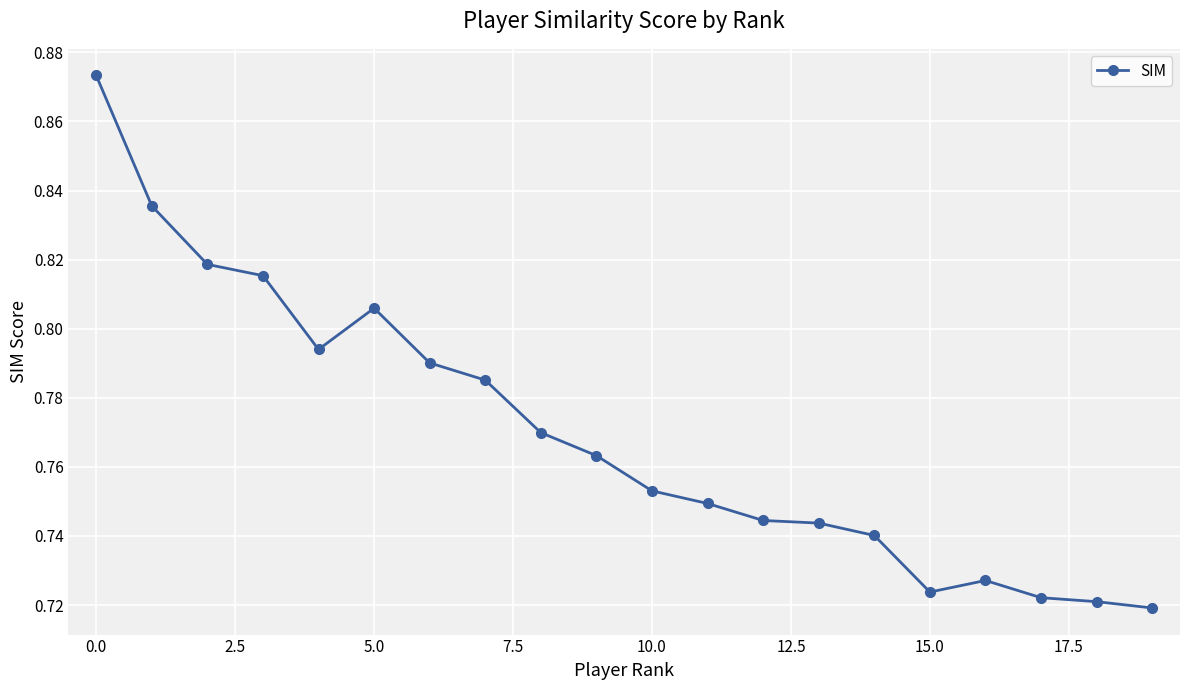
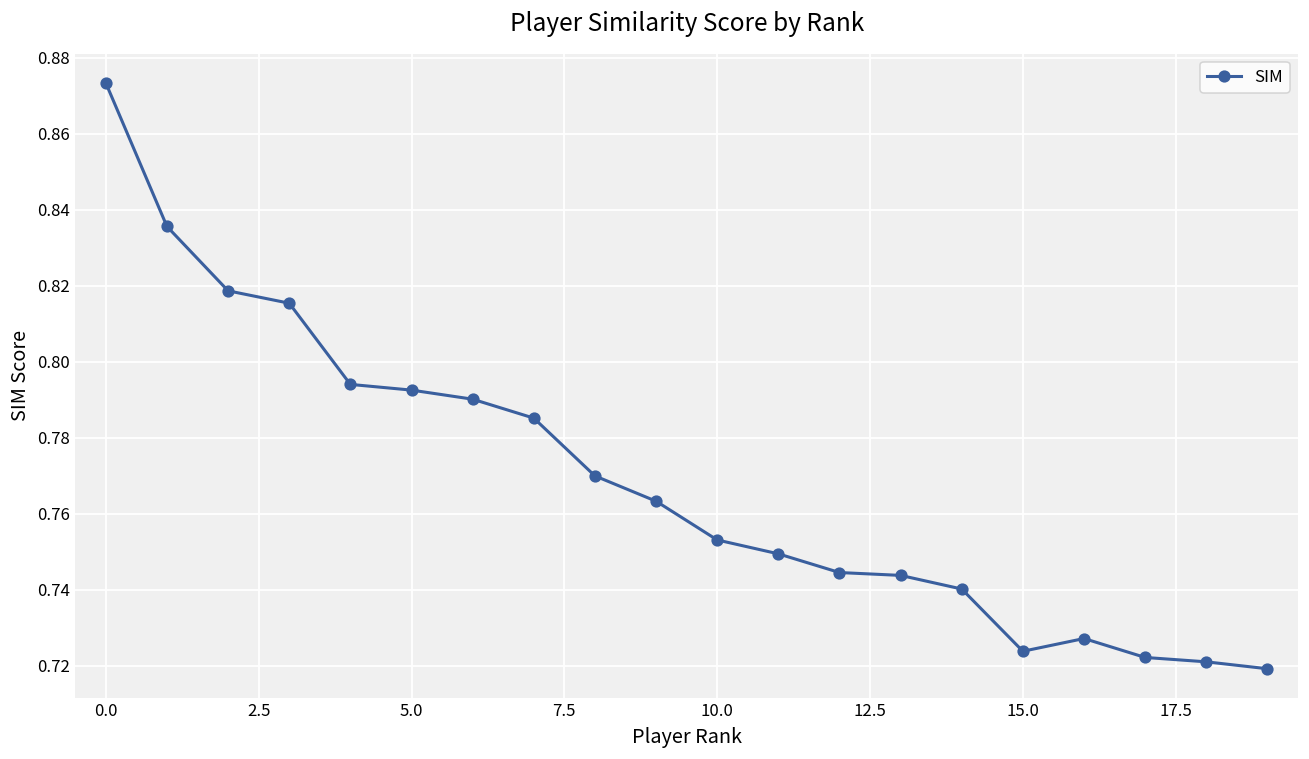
5.0: 0.806 -> 0.792
